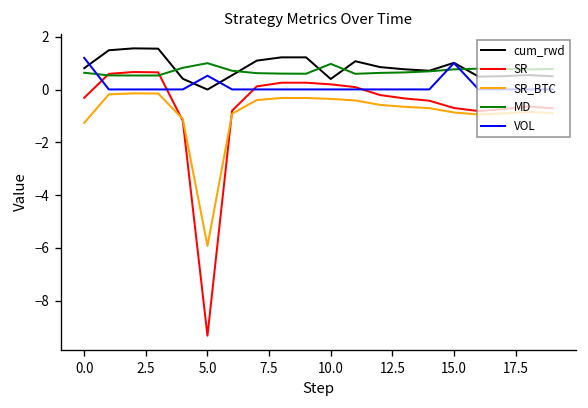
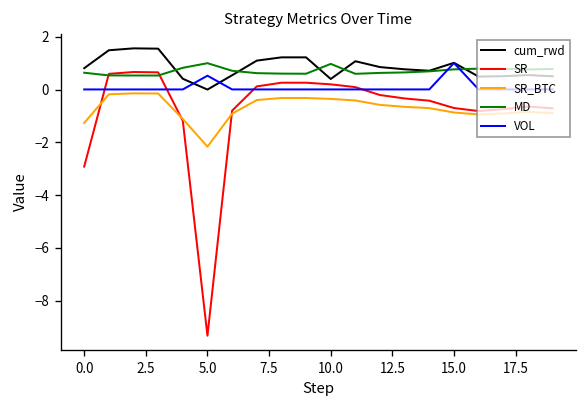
SR, 0.0: -0.3 -> -2.9
VOL, 0.0: 1.2 -> 0.0
SR_BTC, 5.0: -5.9 -> -2.2
